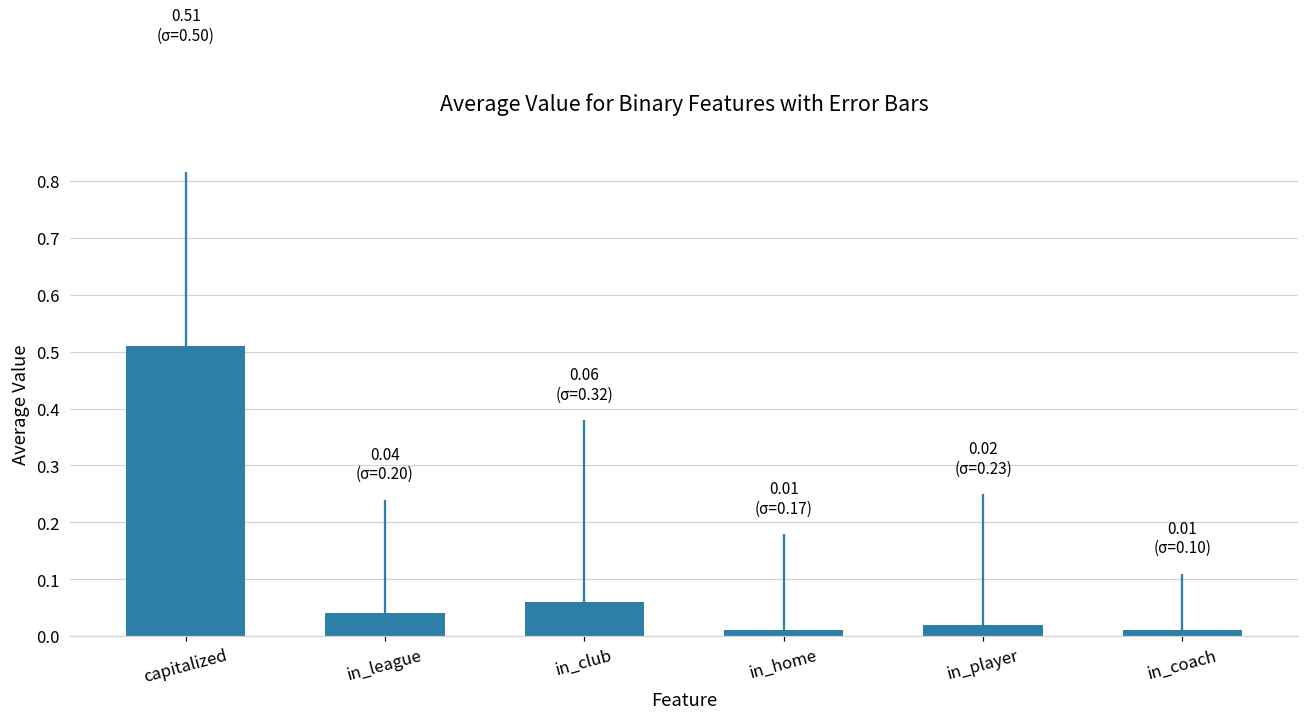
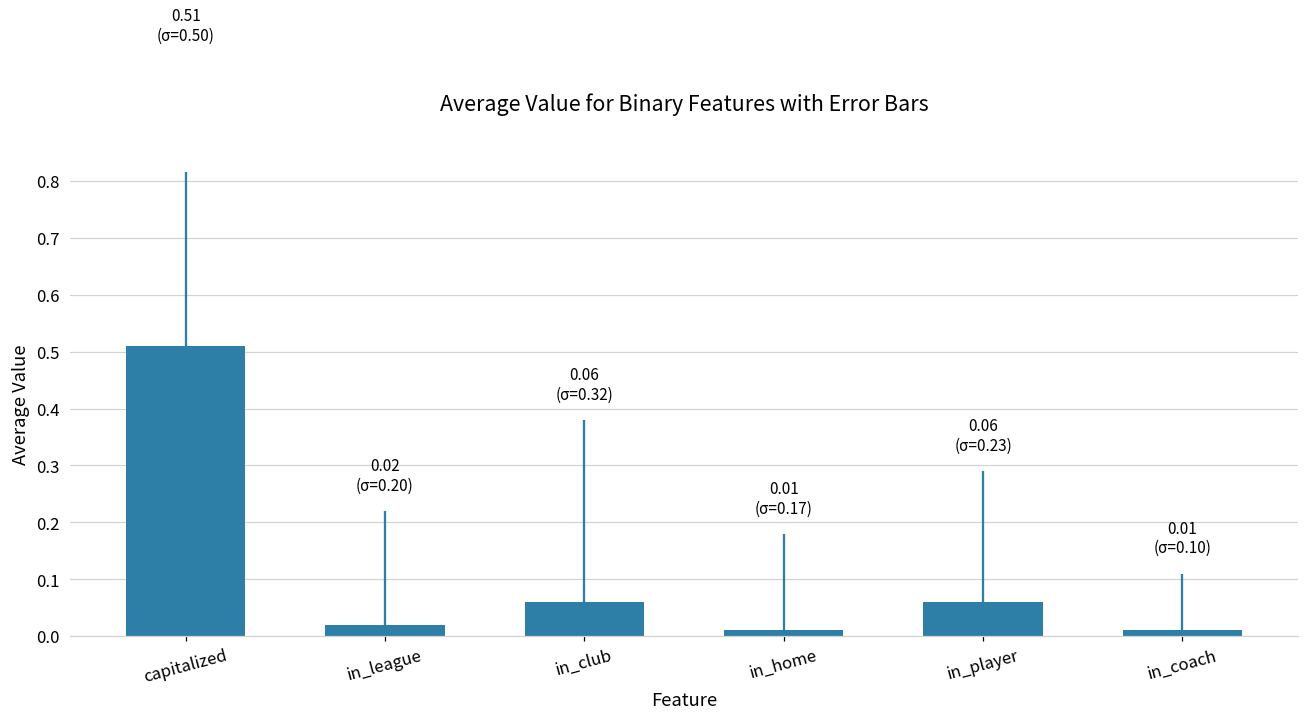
in_league: 0.04 -> 0.02
in_player: 0.02 -> 0.06
